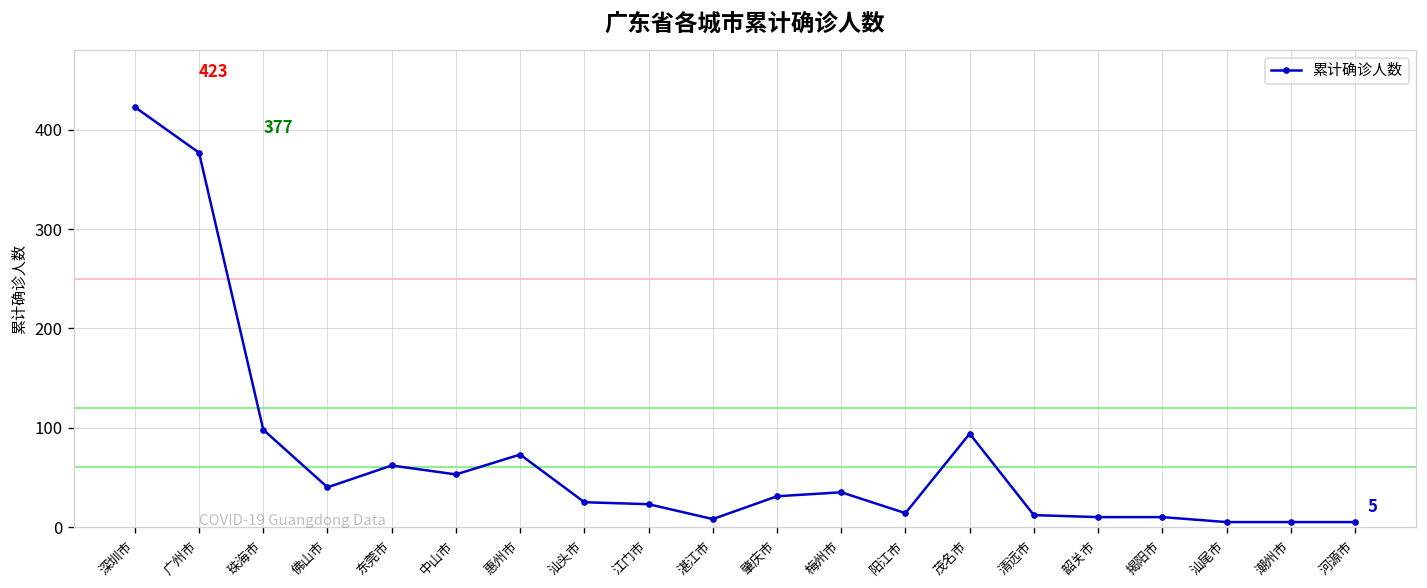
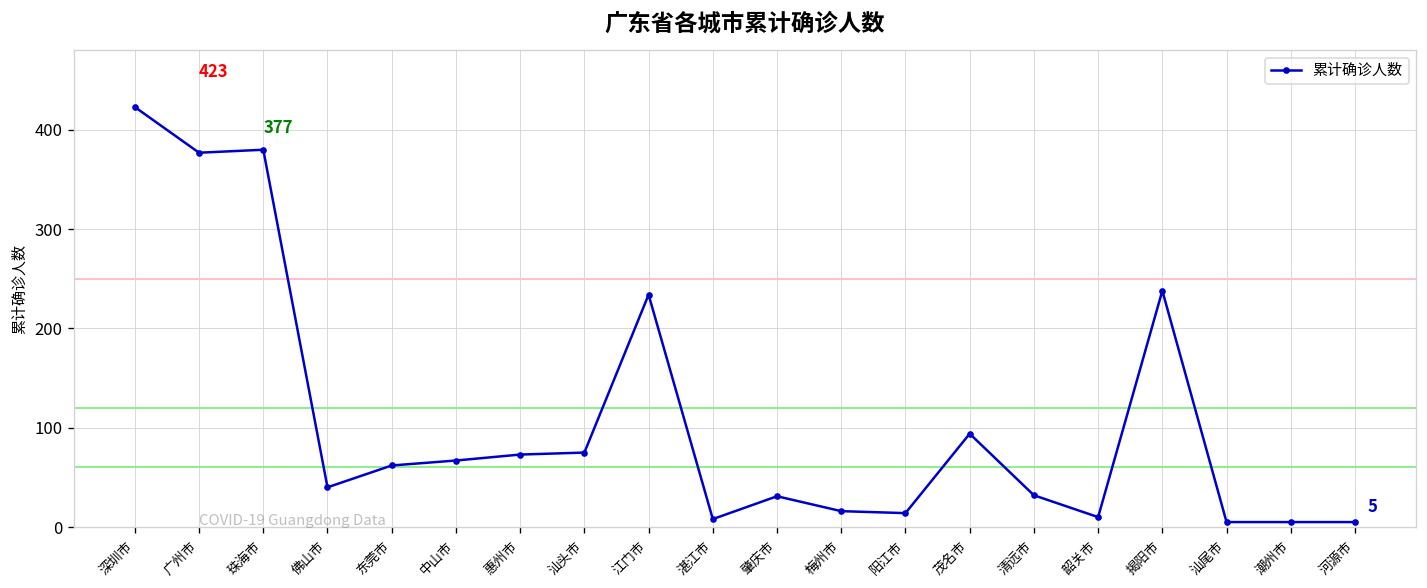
珠海市: 100 -> 380
中山市: 50 -> 70
汕头市: 30 -> 80
江门市: 20 -> 230
梅州市: 40 -> 20
清远市: 10 -> 30
揭阳市: 10 -> 240
